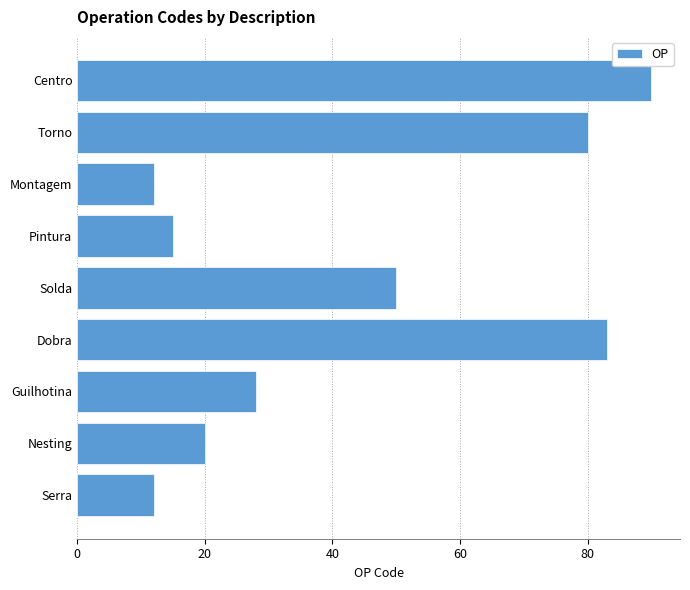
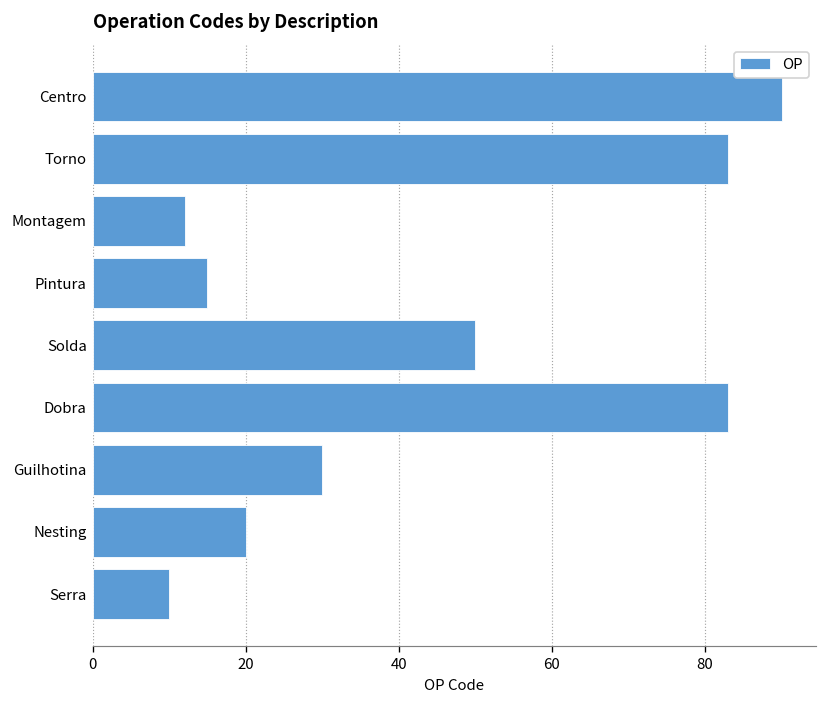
Torno: 80 -> 83
Guilhotina: 28 -> 30
Serra: 12 -> 10
